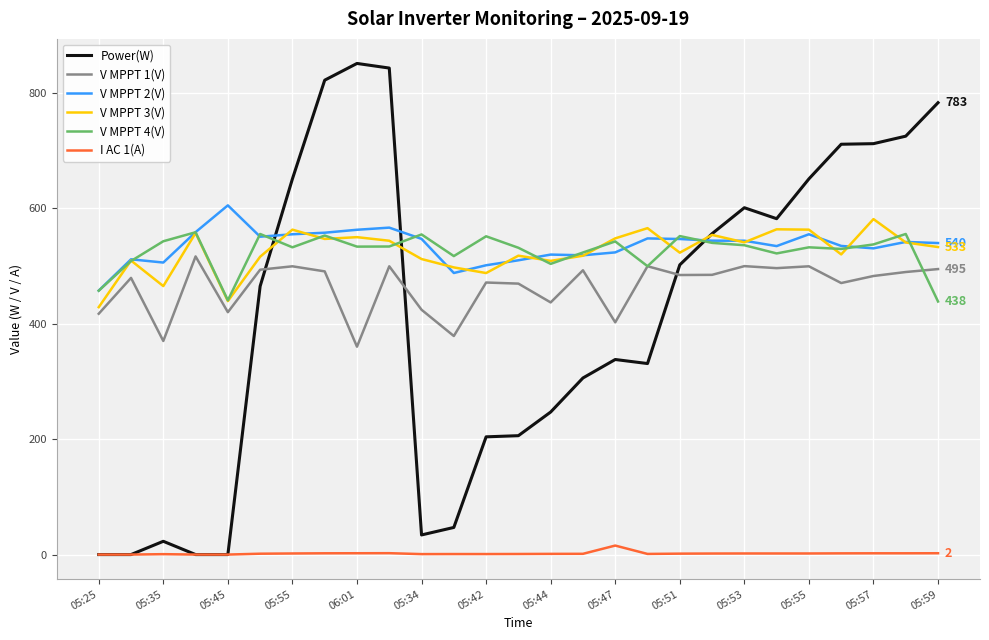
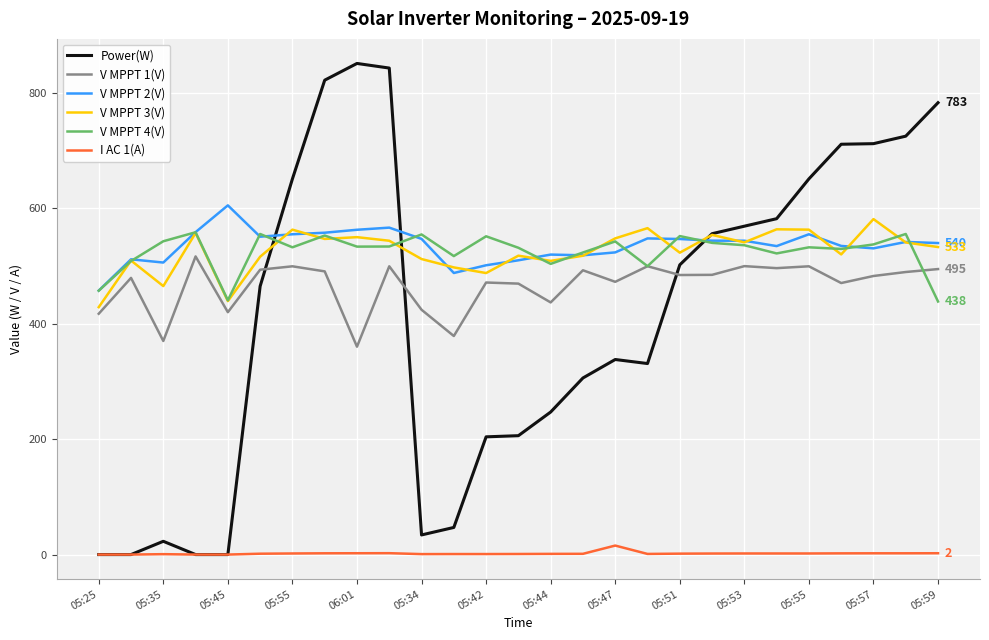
V MPPT 1(V), 05:47: 400 -> 470
Power(W), 05:53: 600 -> 570
